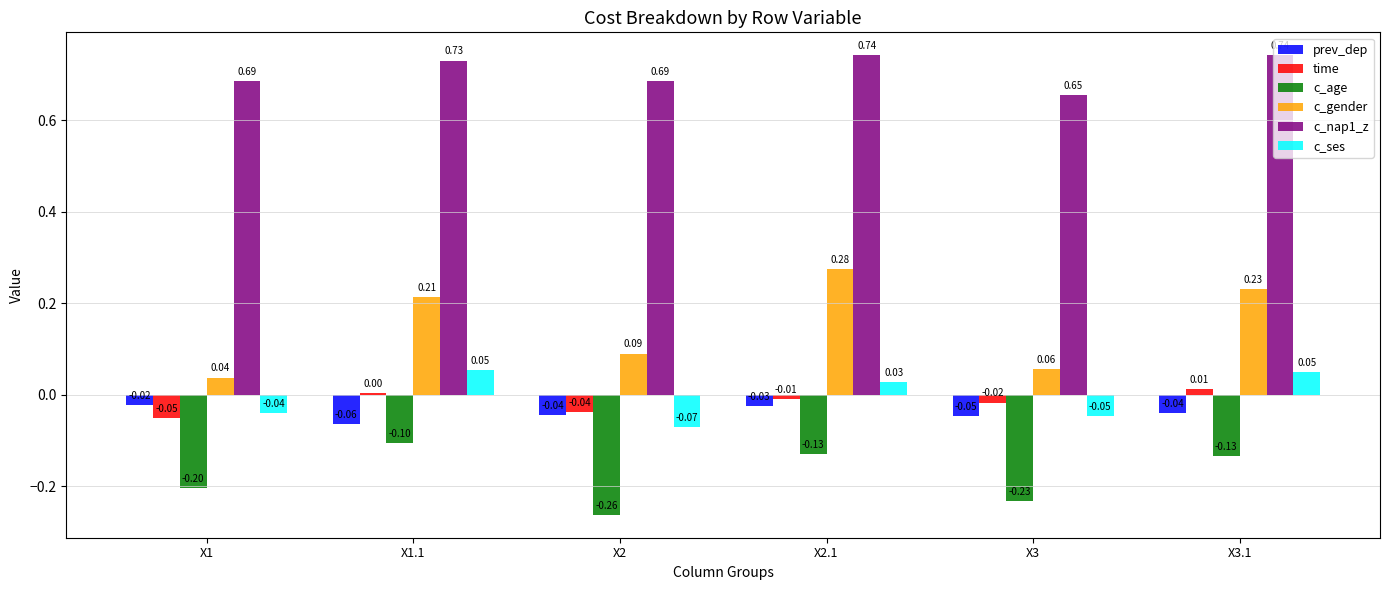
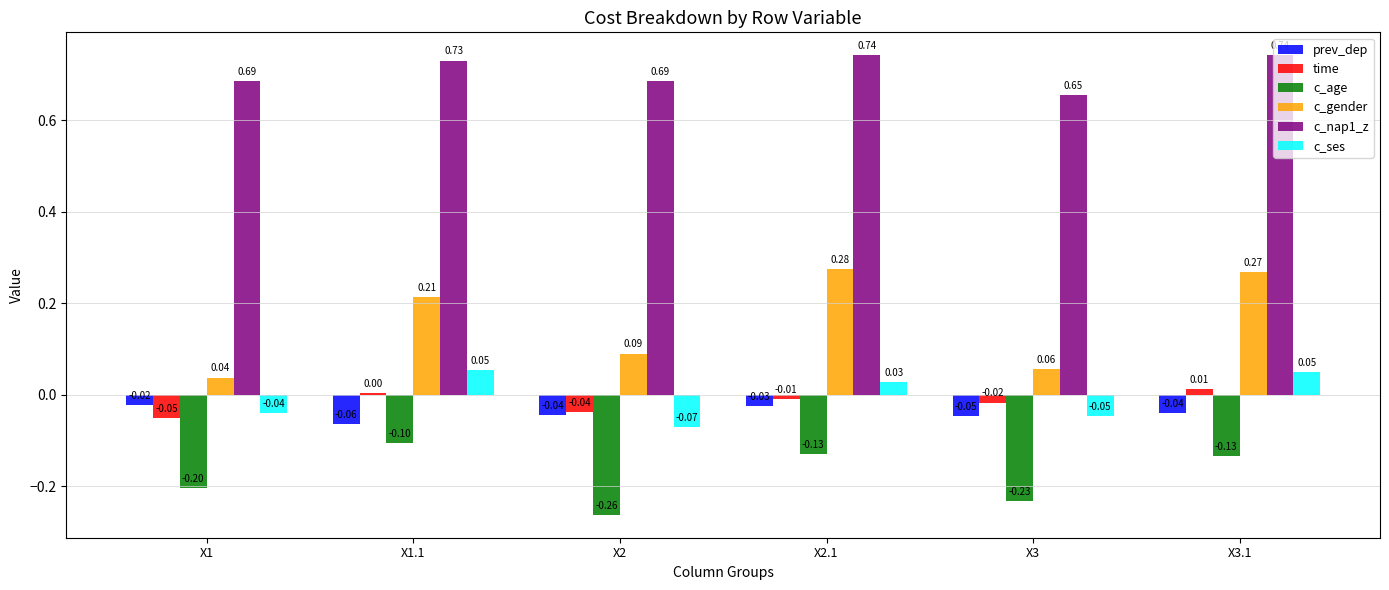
c_gender, X3.1: 0.23 -> 0.27
